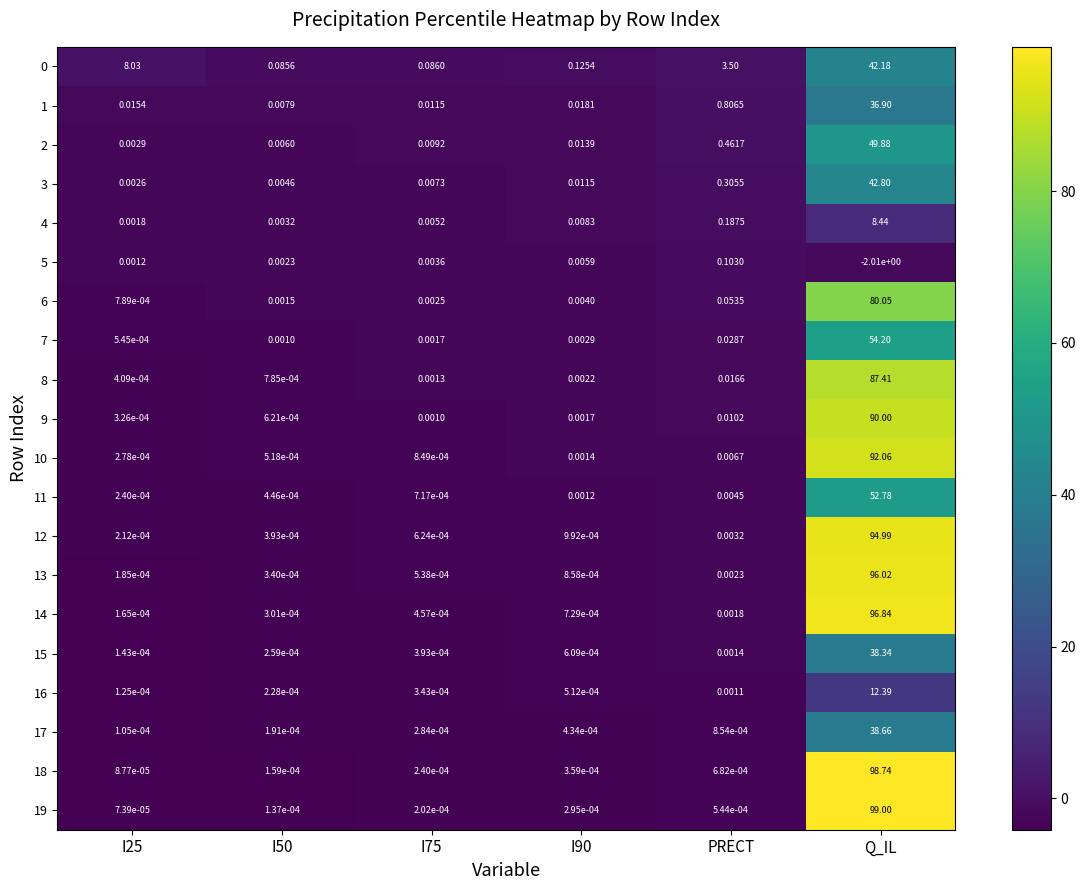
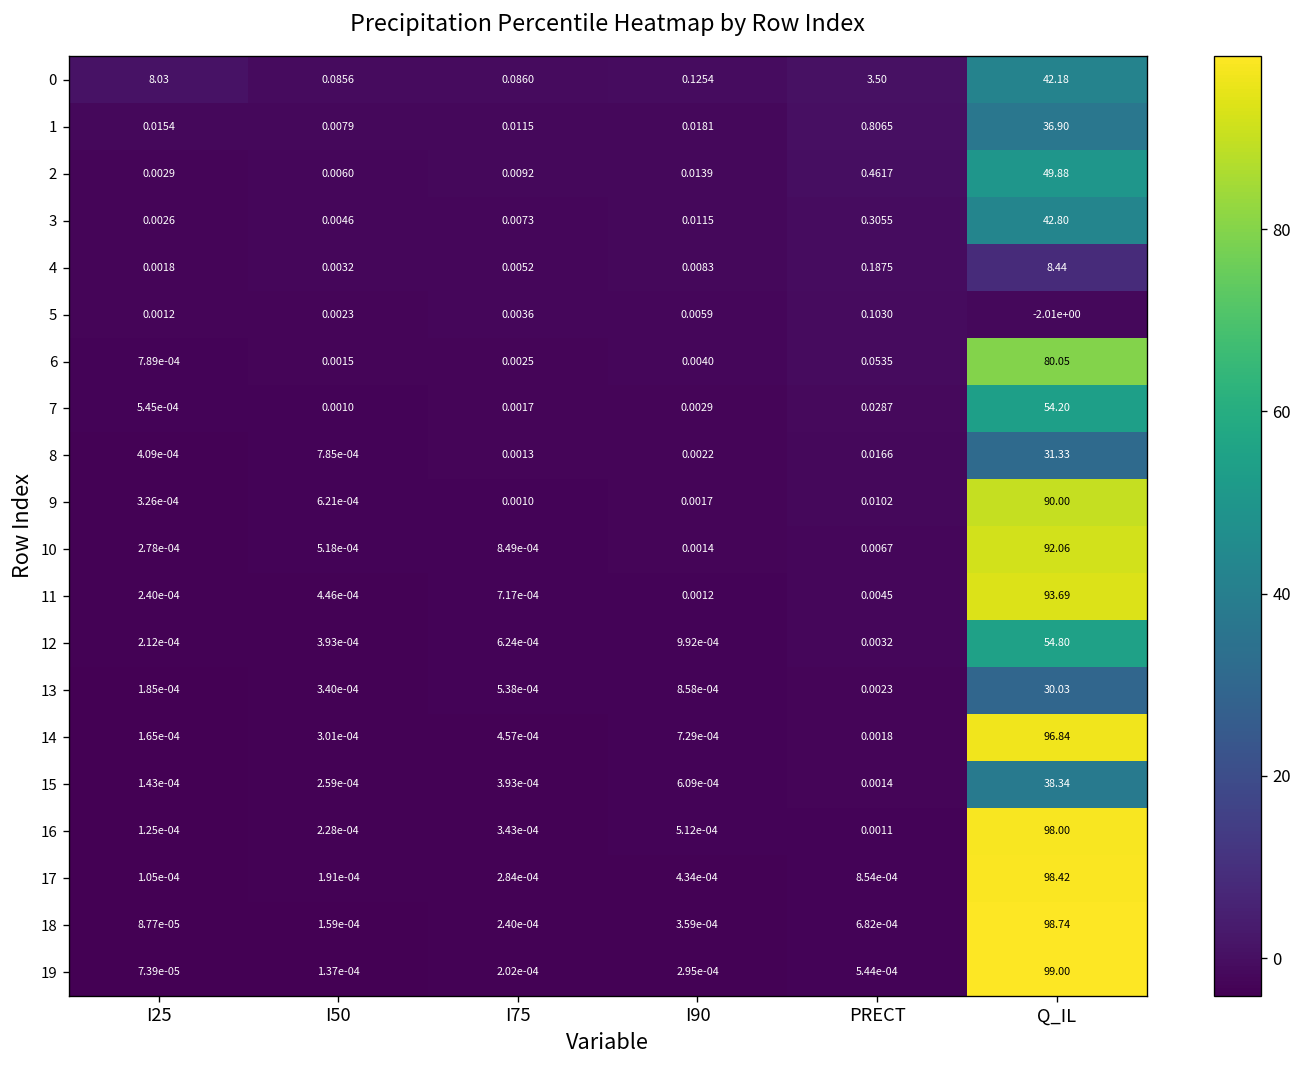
8, Q_IL: 87.41 -> 31.33
11, Q_IL: 52.78 -> 93.69
12, Q_IL: 94.99 -> 54.80
13, Q_IL: 96.02 -> 30.03
16, Q_IL: 12.39 -> 98.00
17, Q_IL: 38.66 -> 98.42
